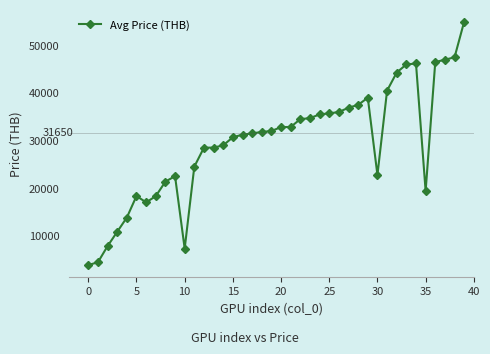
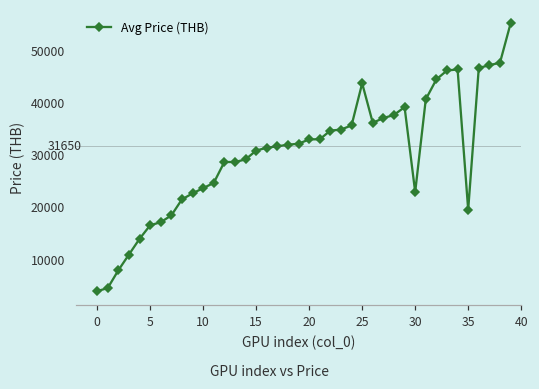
5: 18000 -> 16000
10: 7000 -> 23000
25: 36000 -> 44000
